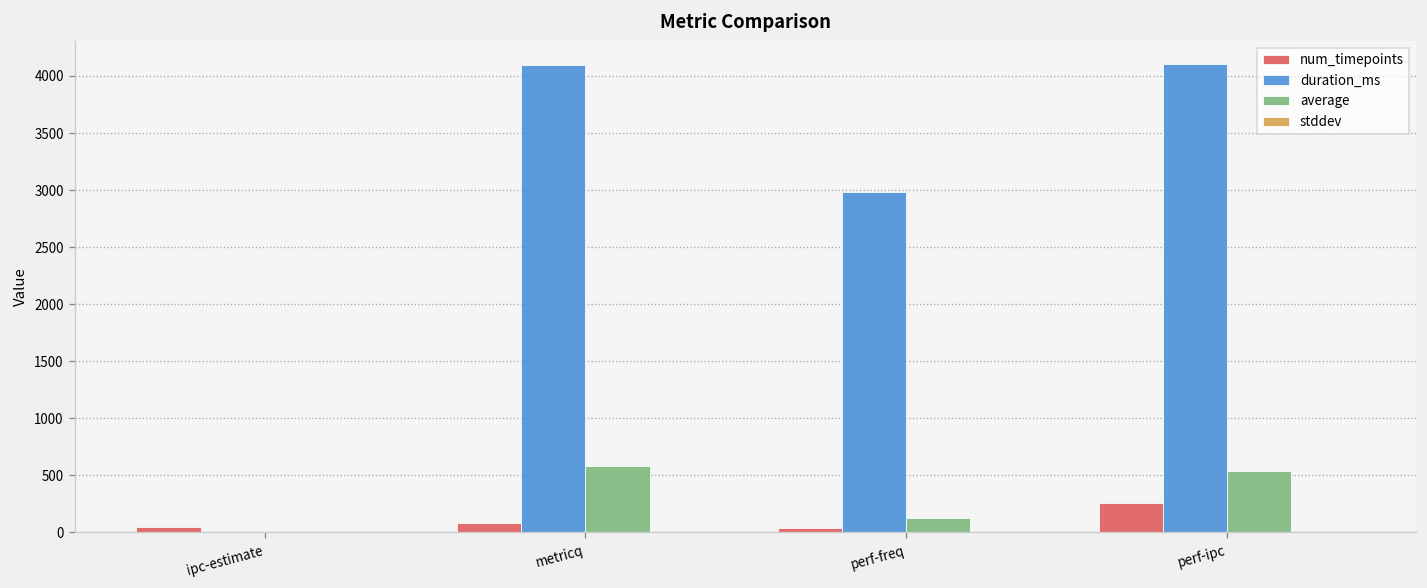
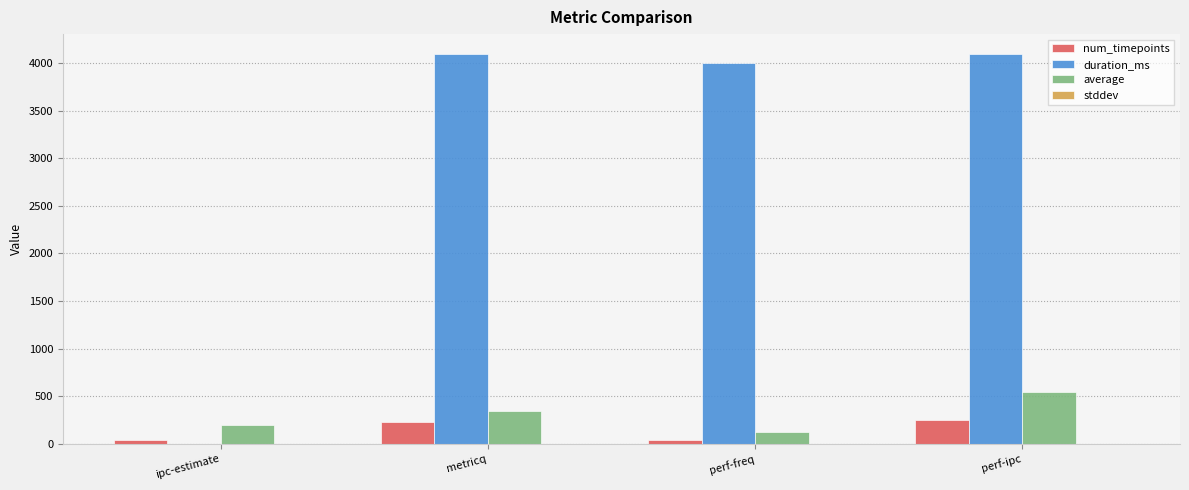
average, ipc-estimate: 0 -> 200
num_timepoints, metricq: 100 -> 200
average, metricq: 600 -> 300
duration_ms, perf-freq: 3000 -> 4000
